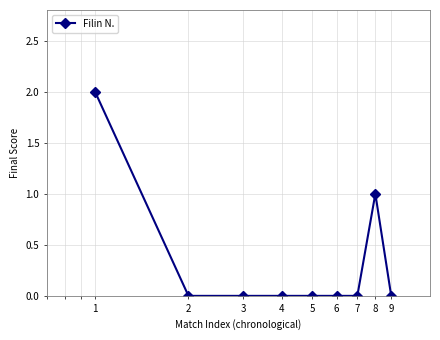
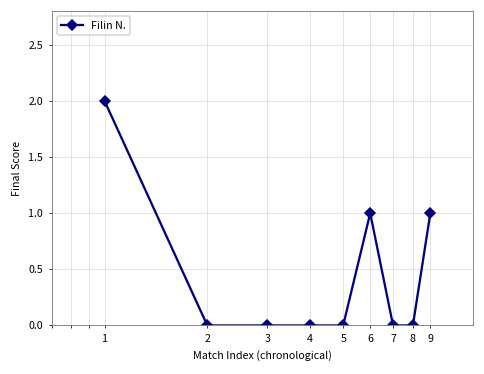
6: 0 -> 1
8: 1 -> 0
9: 0 -> 1
